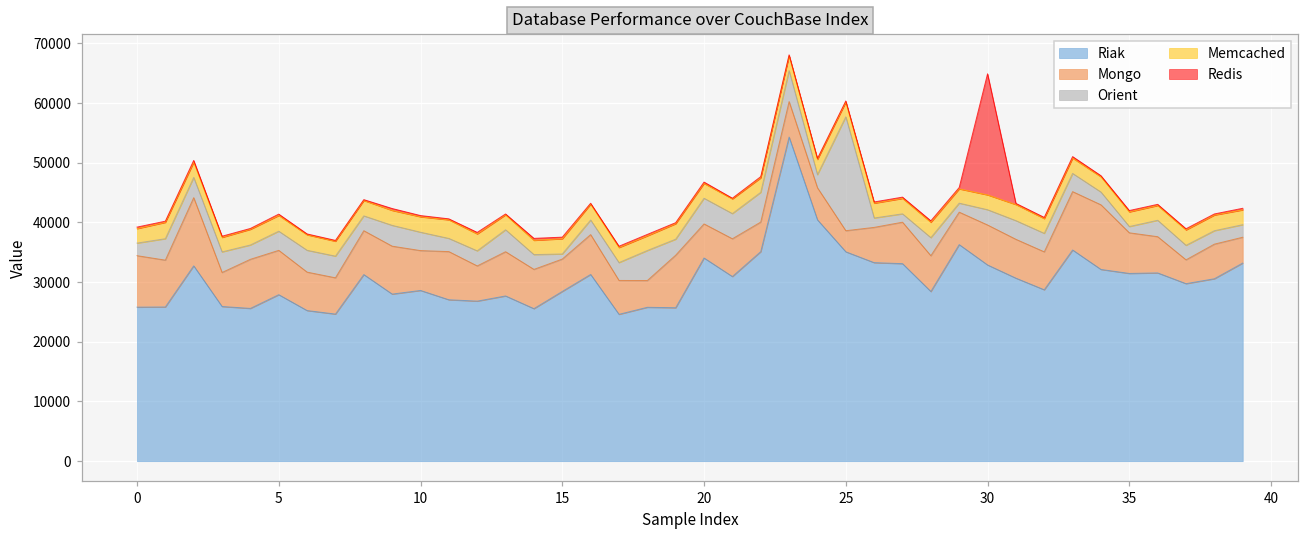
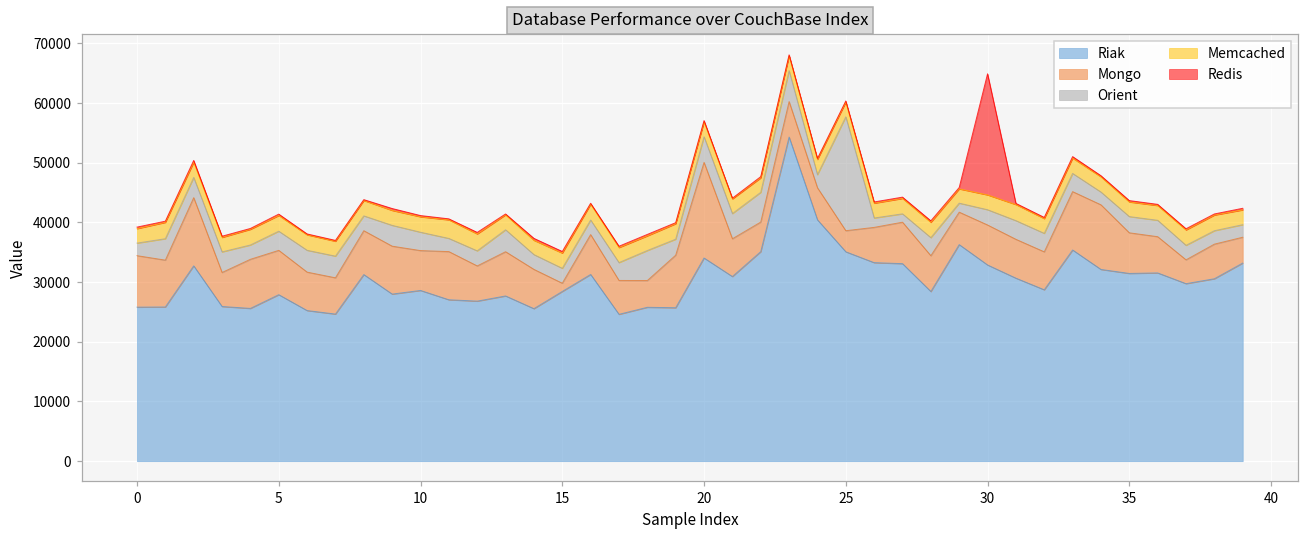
Mongo, 15: 5000 -> 1000
Orient, 15: 1000 -> 3000
Mongo, 20: 6000 -> 16000
Orient, 35: 1000 -> 3000
